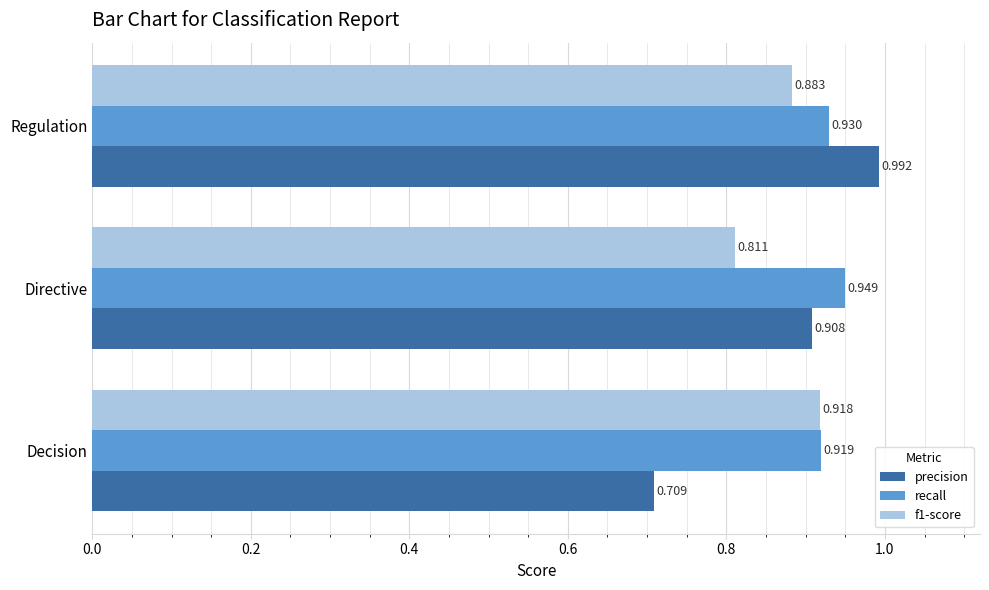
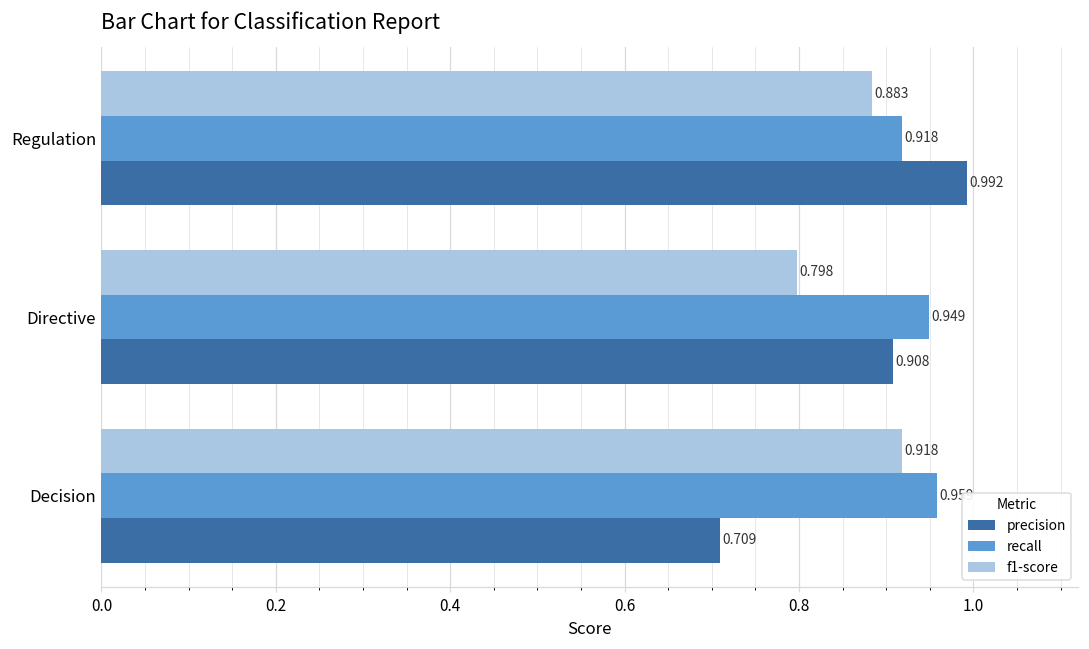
recall, Regulation: 0.930 -> 0.918
f1-score, Directive: 0.811 -> 0.798
recall, Decision: 0.92 -> 0.96
